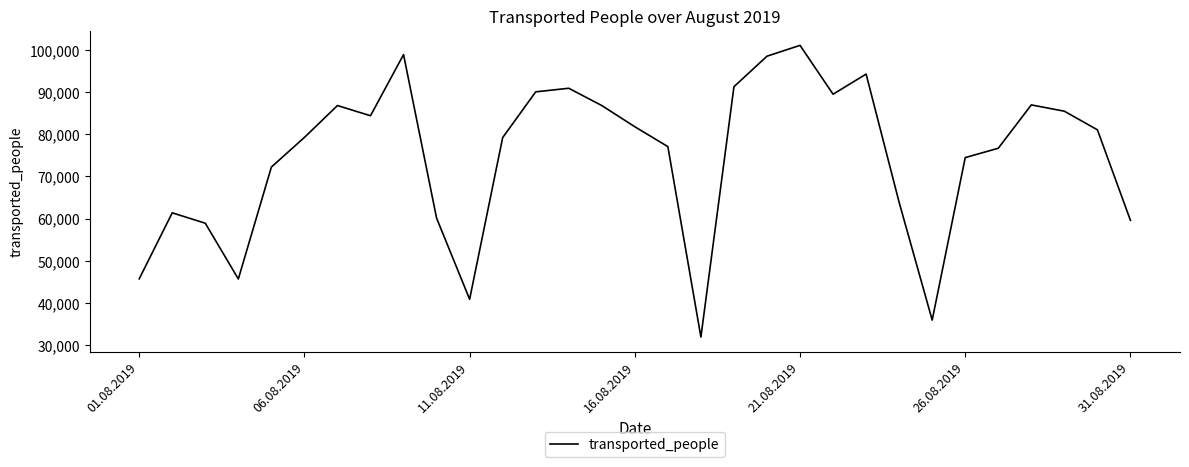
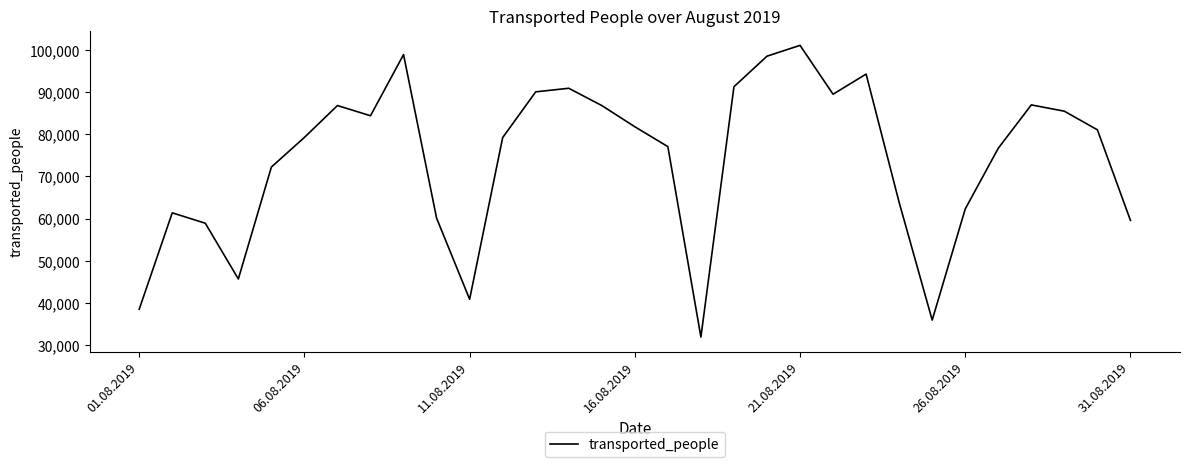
01.08.2019: 46,000 -> 39,000
26.08.2019: 74,000 -> 62,000
